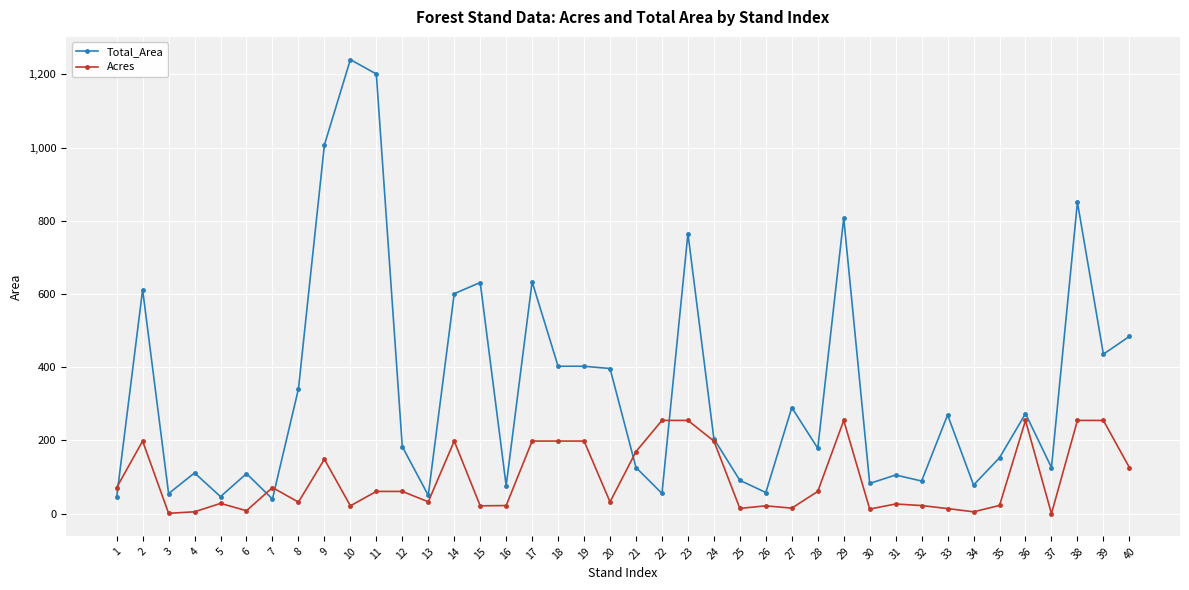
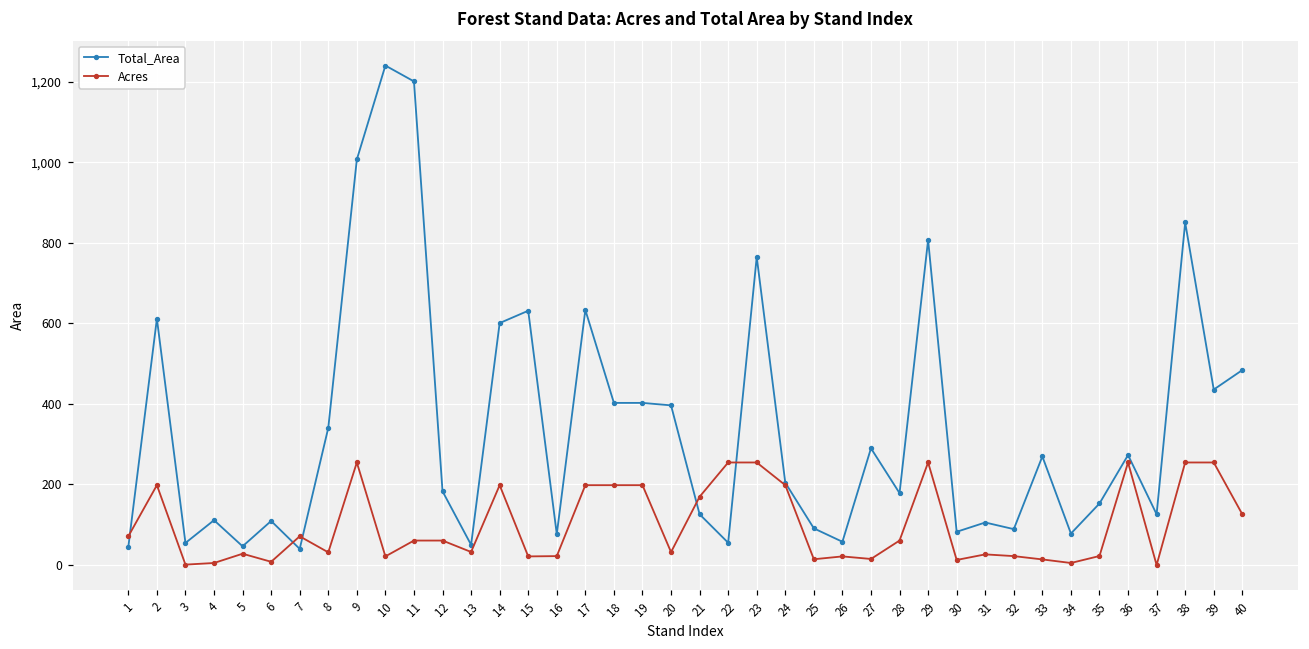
Acres, 9: 150 -> 250
